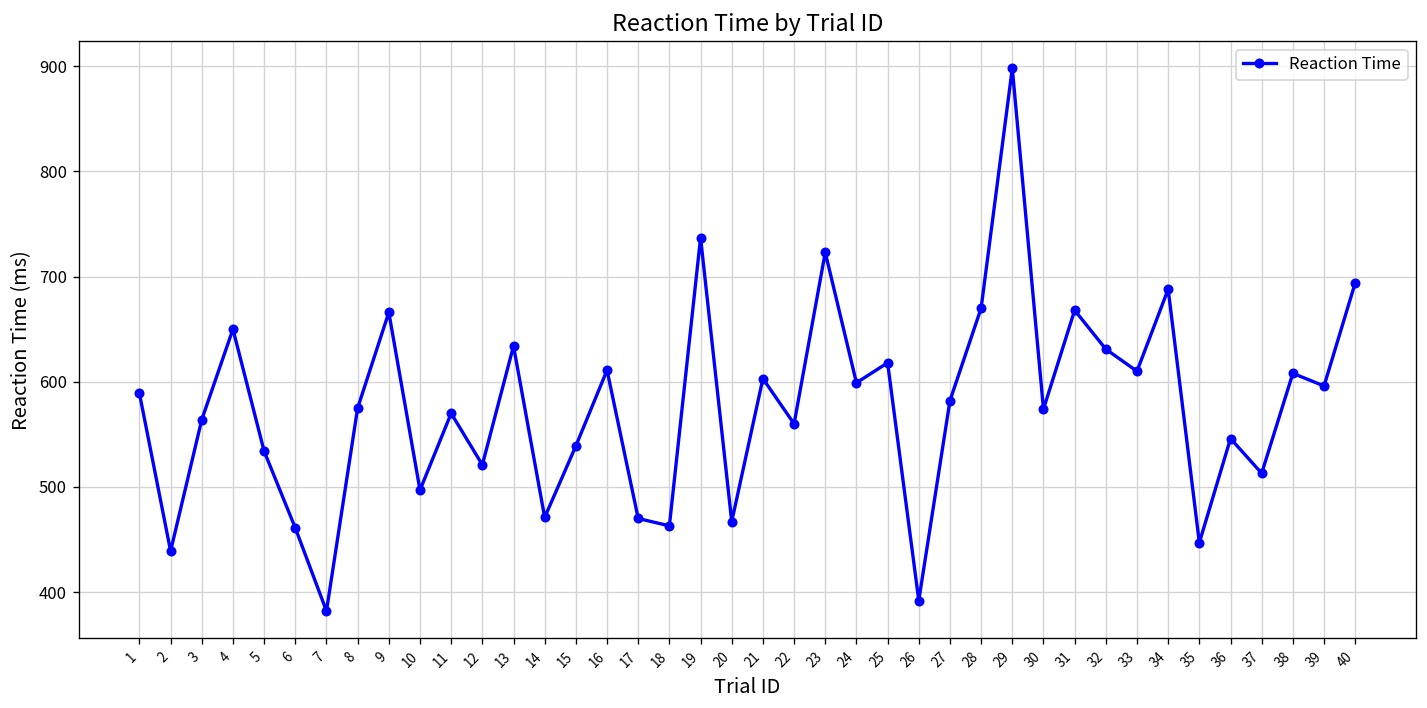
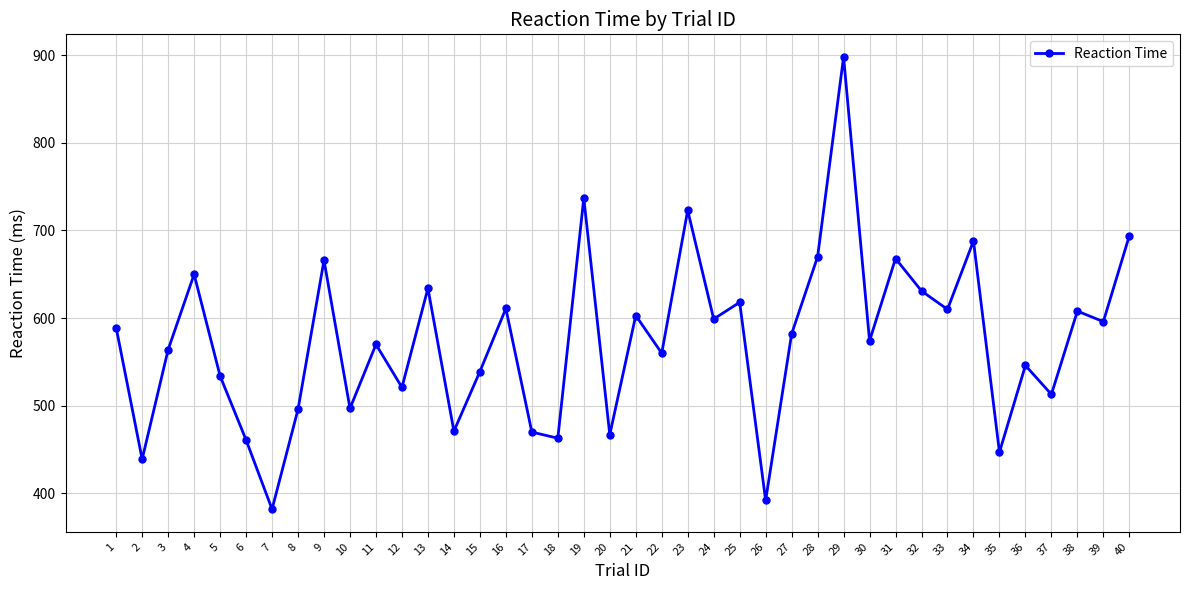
8: 580 -> 500
